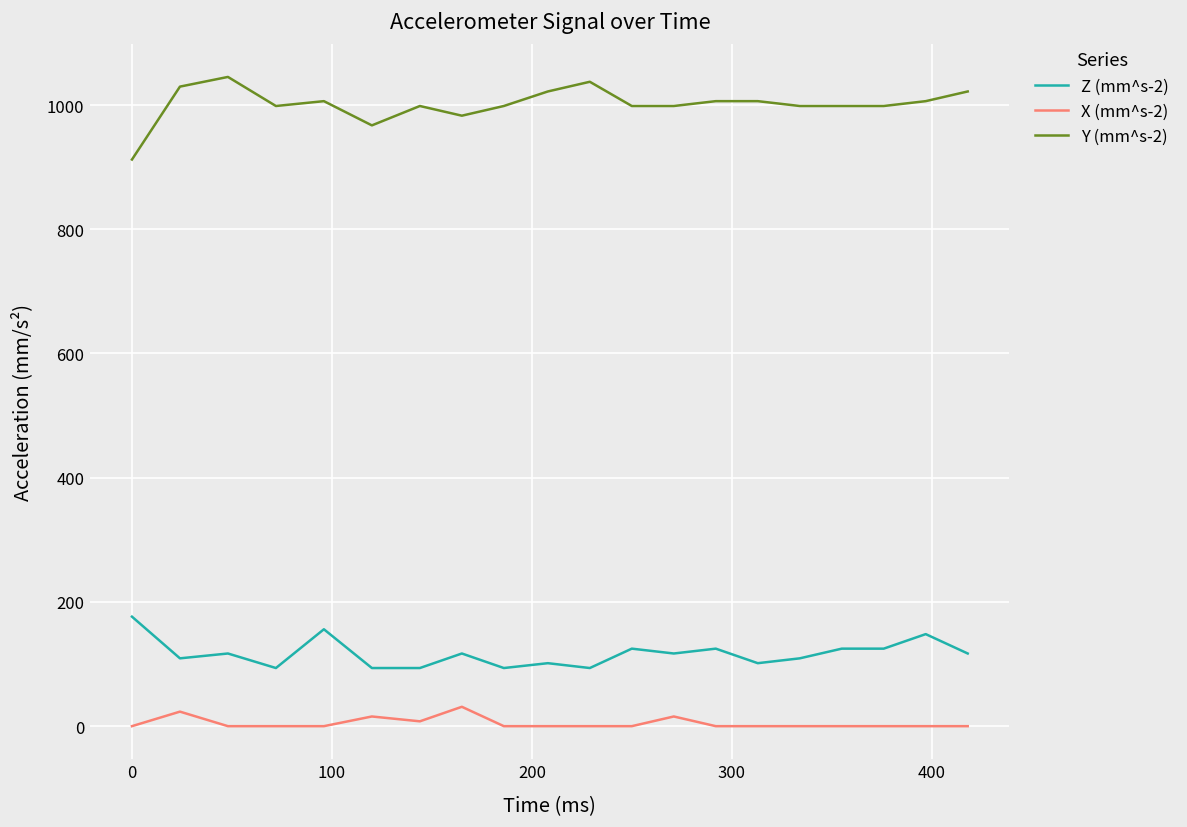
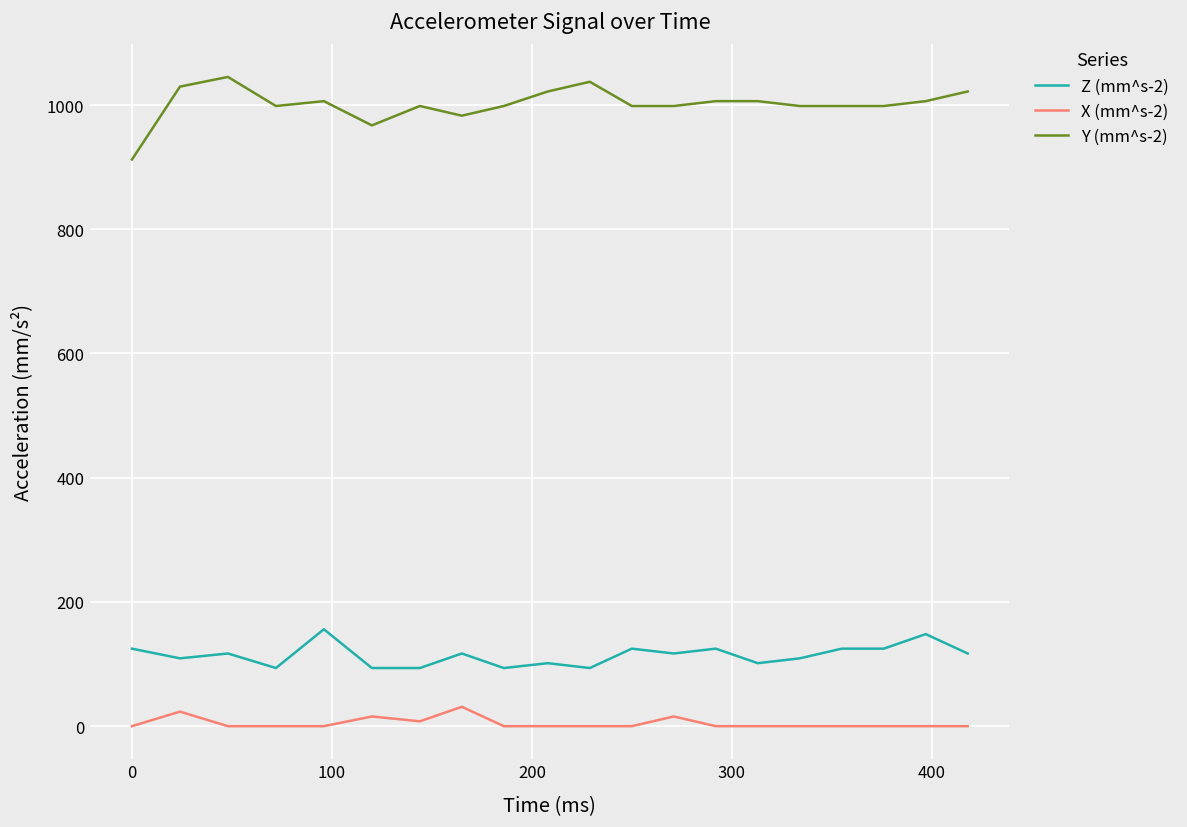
Z (mm^s-2), 0: 180 -> 120
